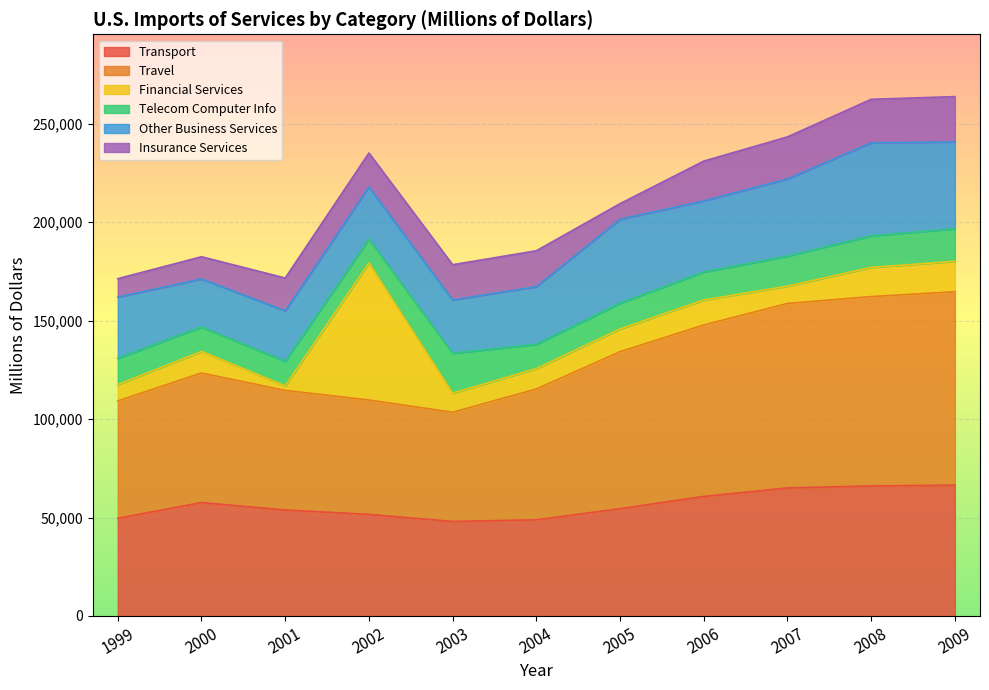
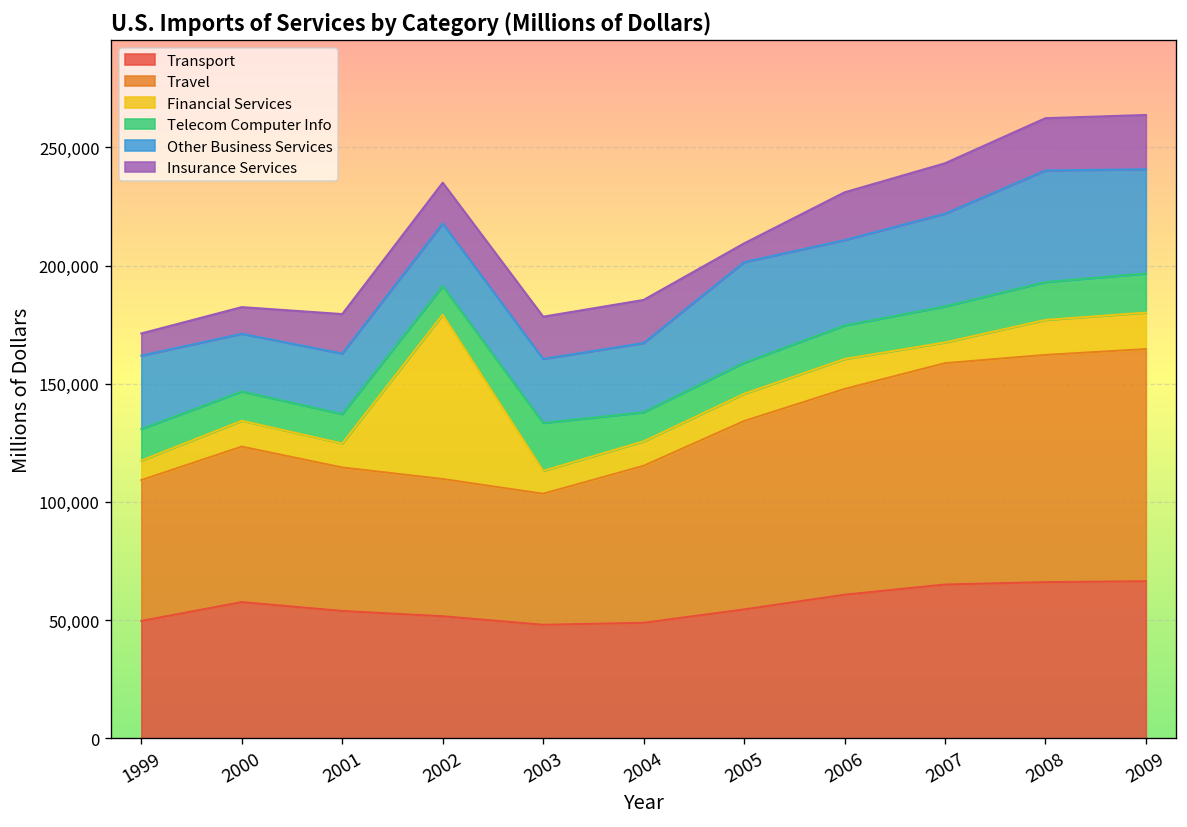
Financial Services, 2001: 2,000 -> 10,000
